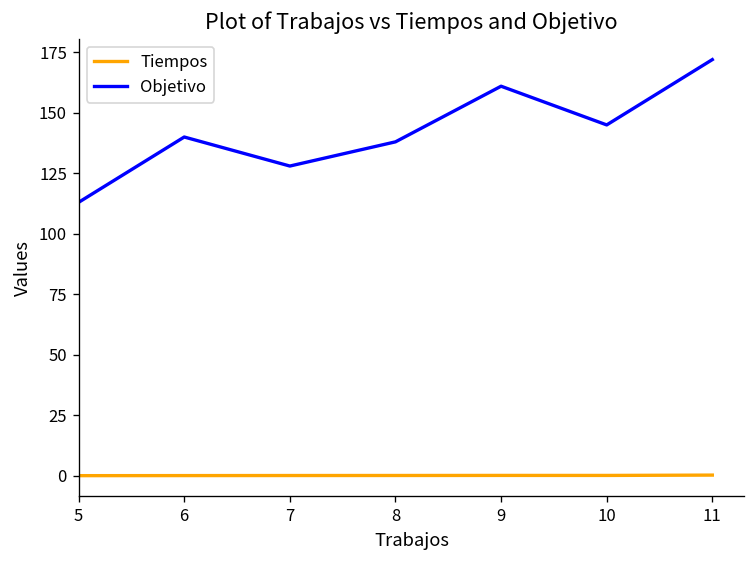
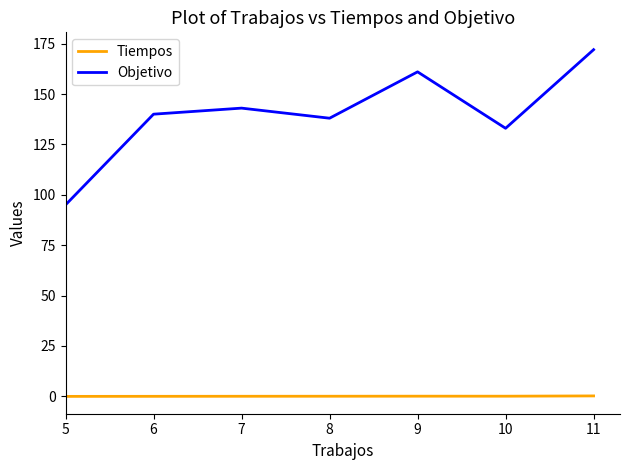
Objetivo, 5: 113 -> 95
Objetivo, 7: 128 -> 143
Objetivo, 10: 145 -> 133
